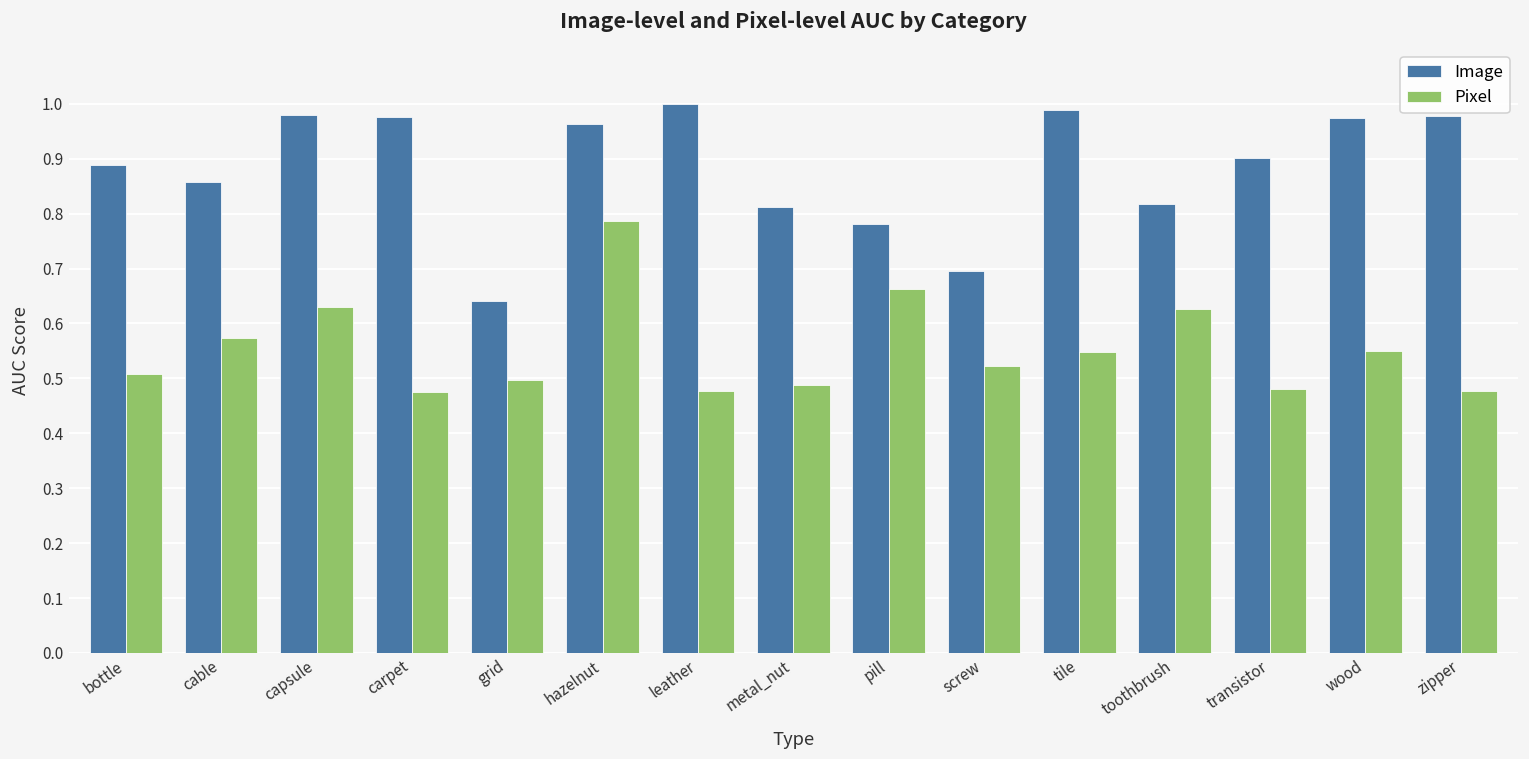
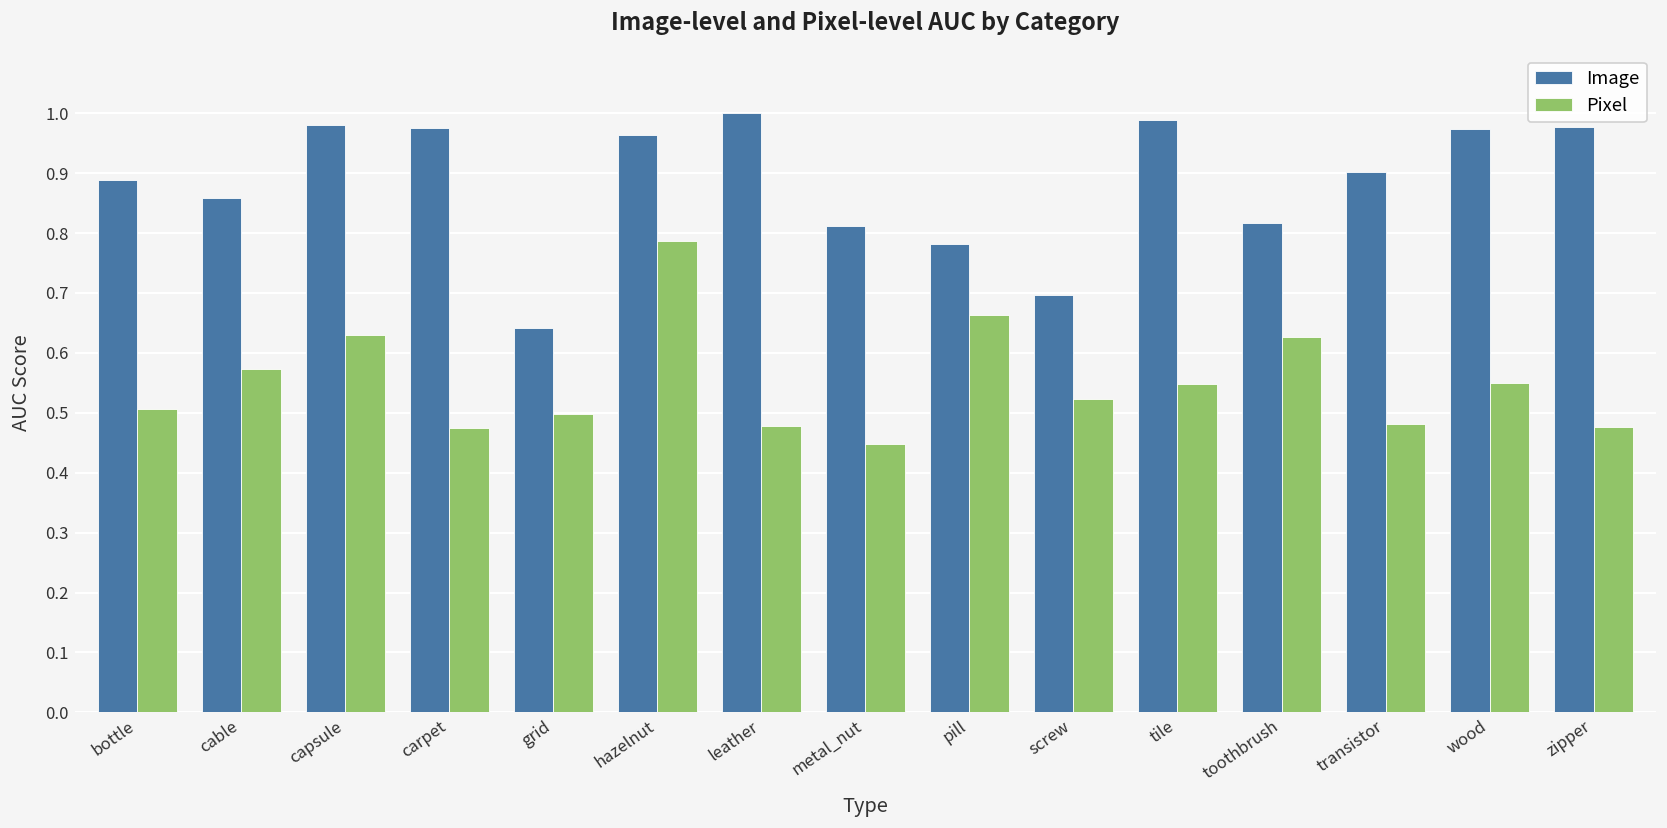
Pixel, metal_nut: 0.49 -> 0.45
